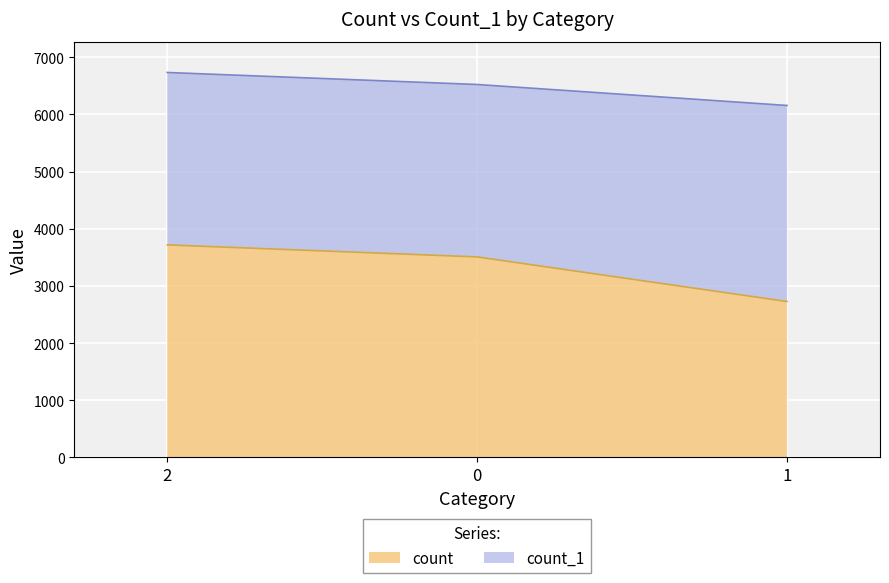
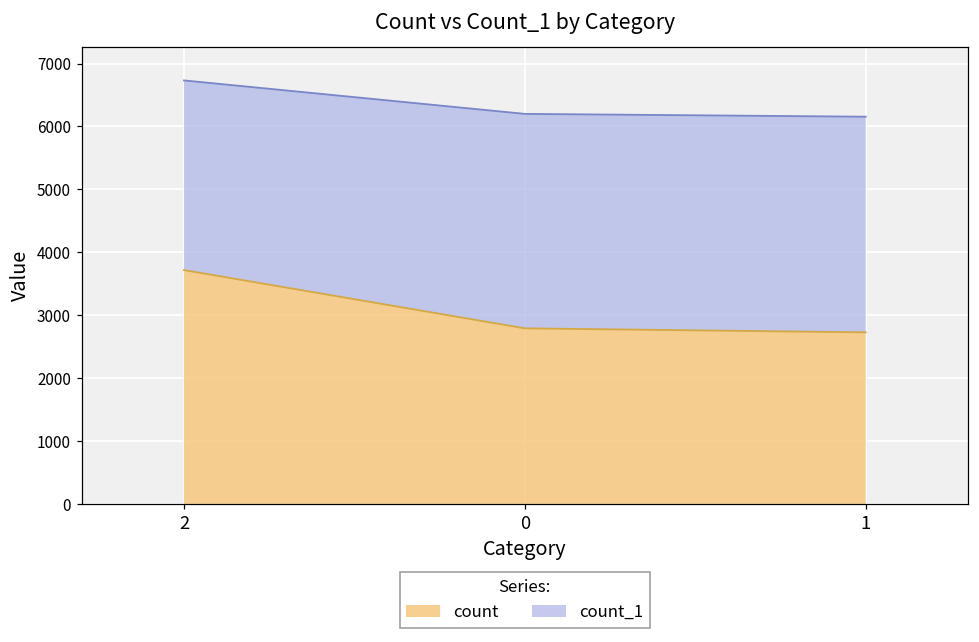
count, 0: 3500 -> 2800
count_1, 0: 3000 -> 3400
